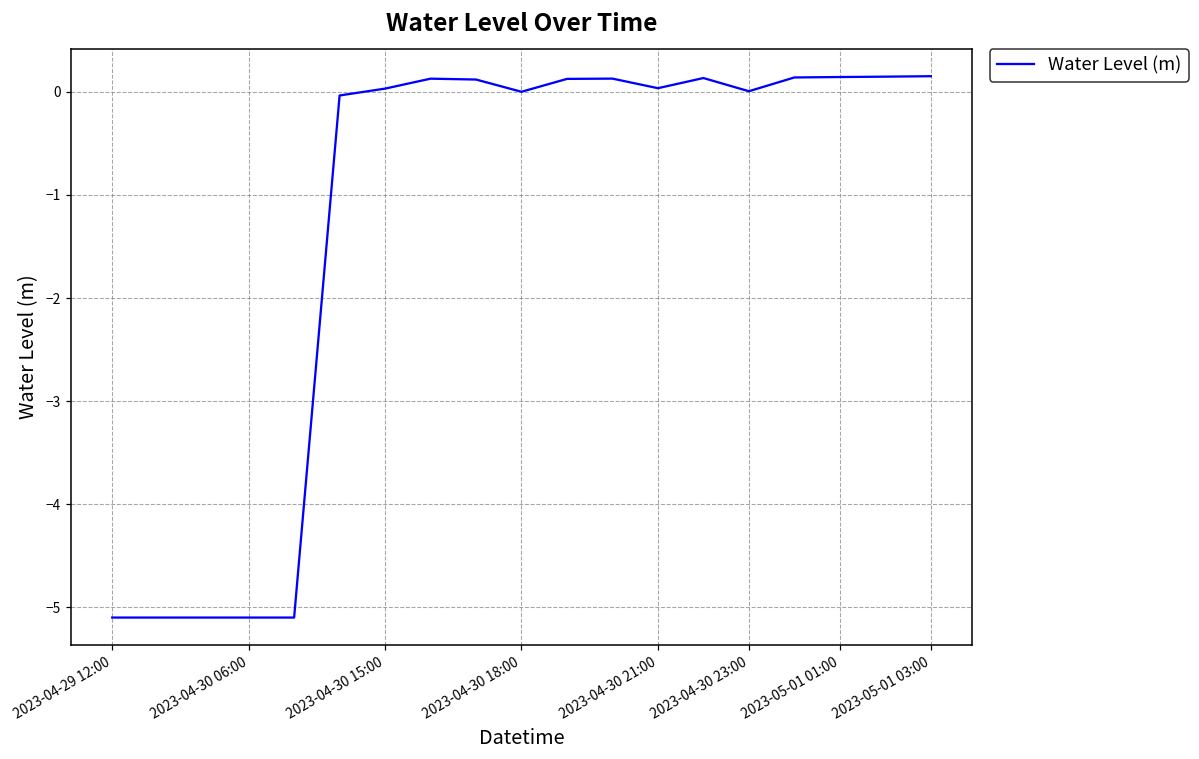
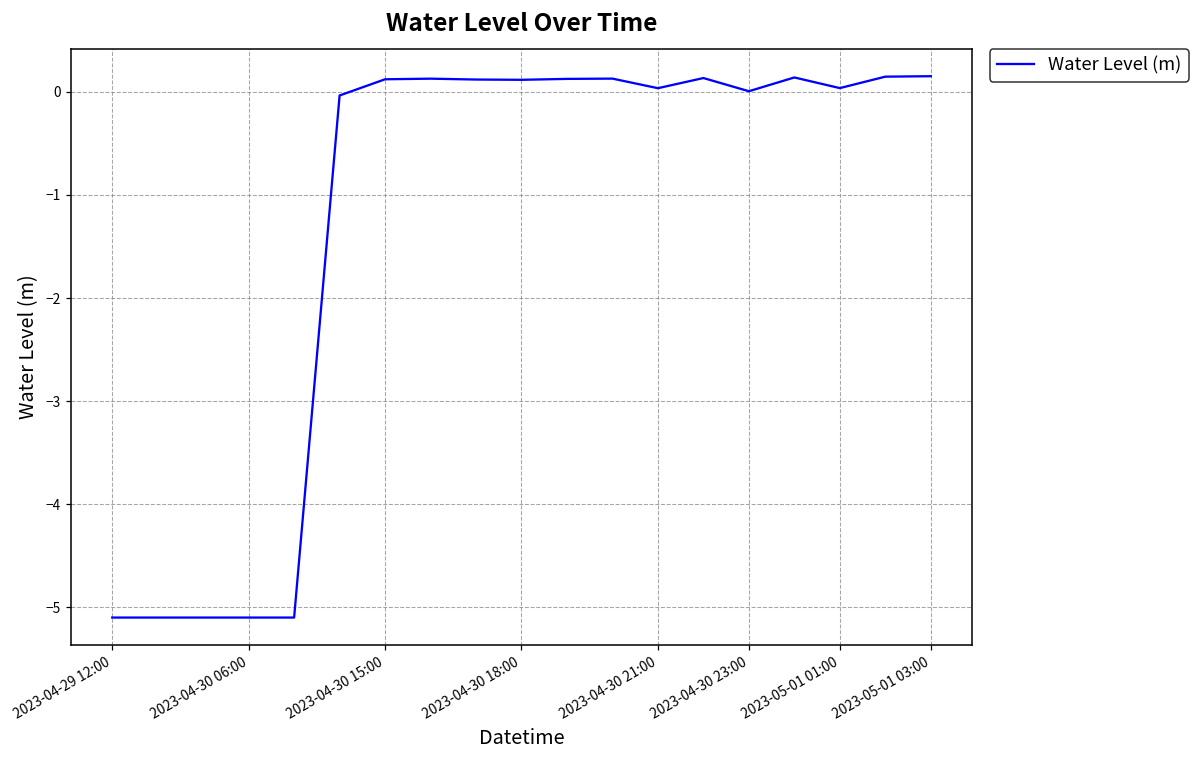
2023-04-30 15:00: 0.0 -> 0.1
2023-04-30 18:00: 0.0 -> 0.1
2023-05-01 01:00: 0.1 -> 0.0
